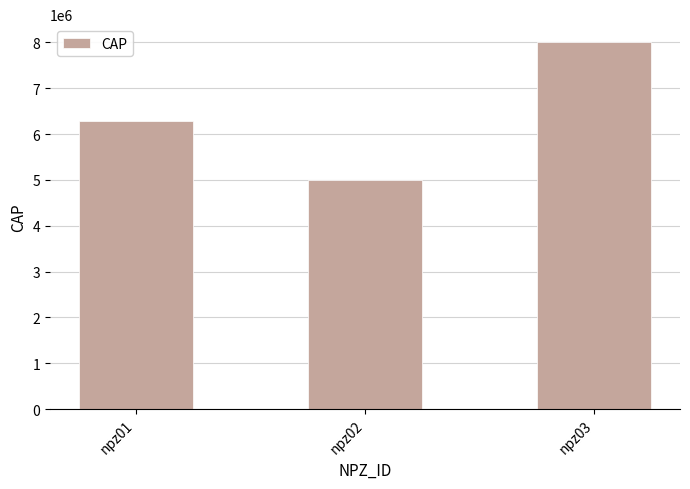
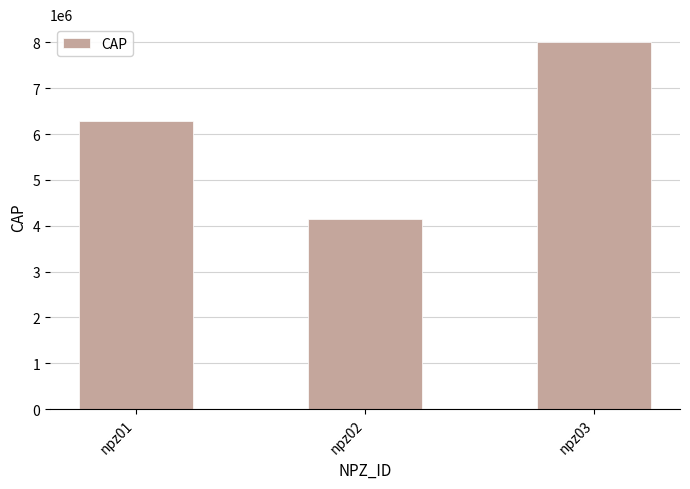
npz02: 5000000 -> 4200000
